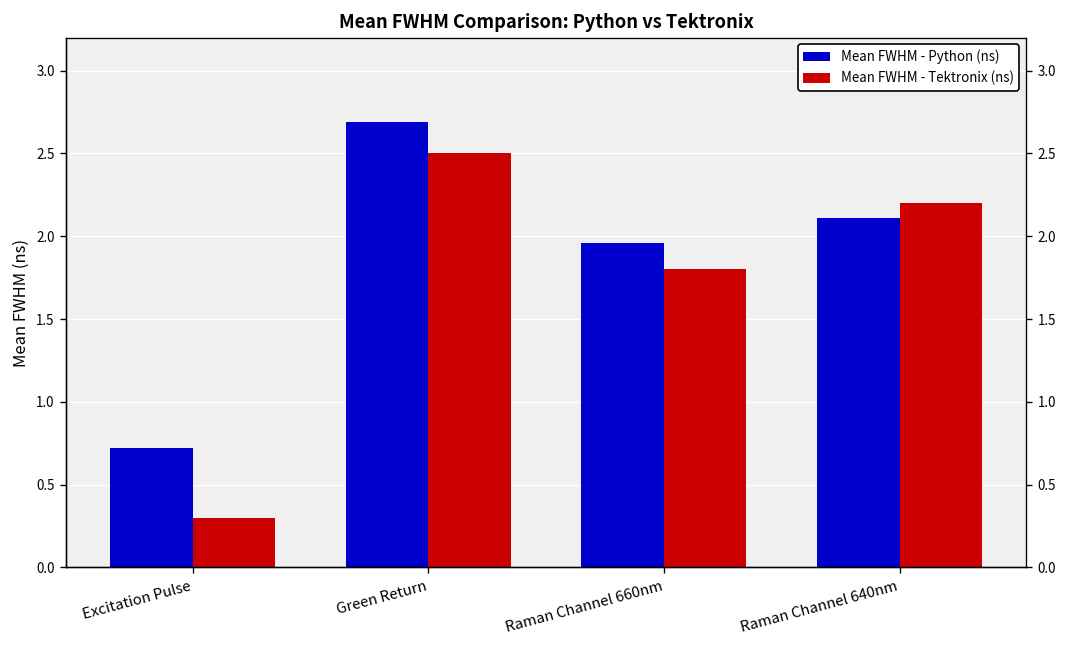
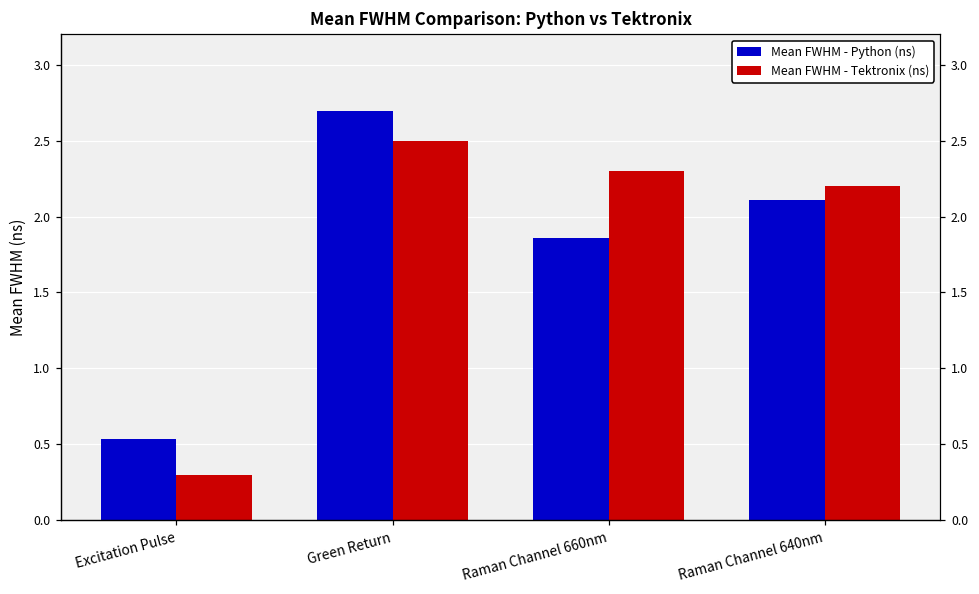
Mean FWHM - Python (ns), Excitation Pulse: 0.72 -> 0.54
Mean FWHM - Python (ns), Raman Channel 660nm: 1.96 -> 1.86
Mean FWHM - Tektronix (ns), Raman Channel 660nm: 1.8 -> 2.3
